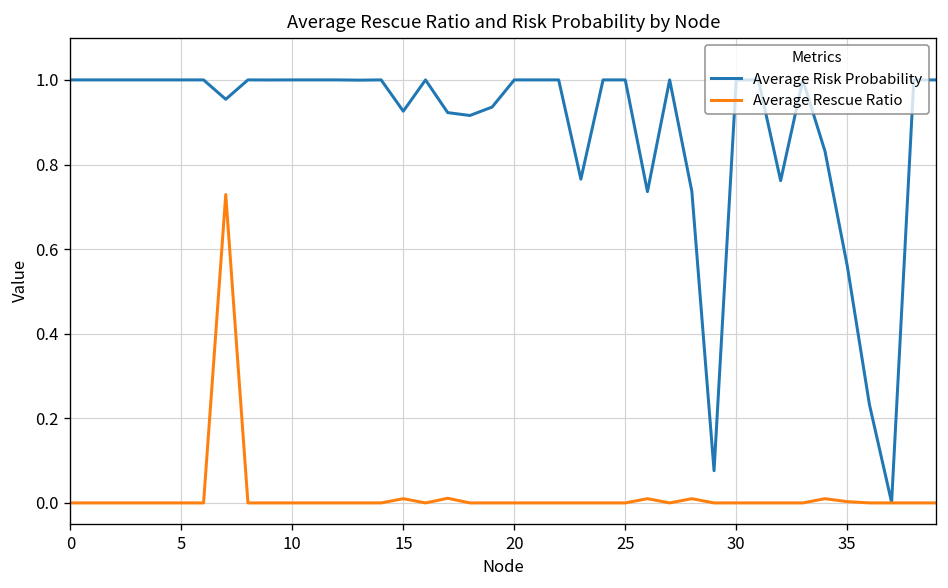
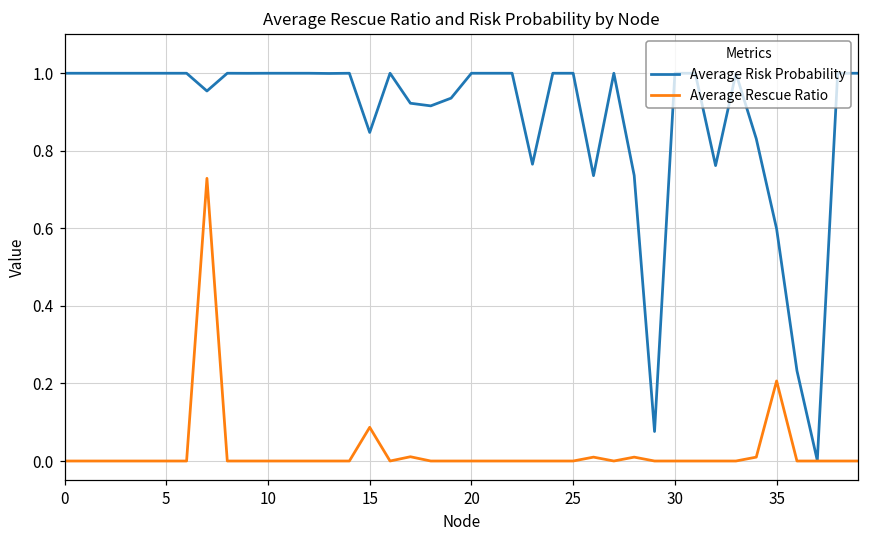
Average Risk Probability, 15: 0.93 -> 0.85
Average Rescue Ratio, 15: 0.01 -> 0.09
Average Risk Probability, 35: 0.56 -> 0.60
Average Rescue Ratio, 35: 0.00 -> 0.21
